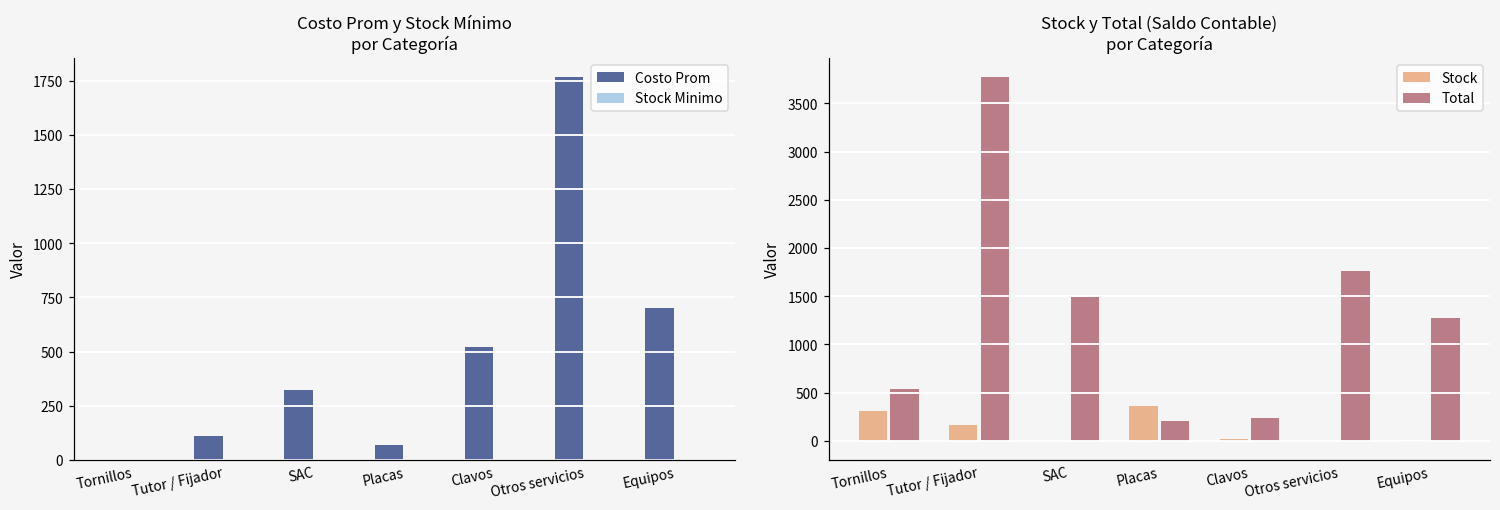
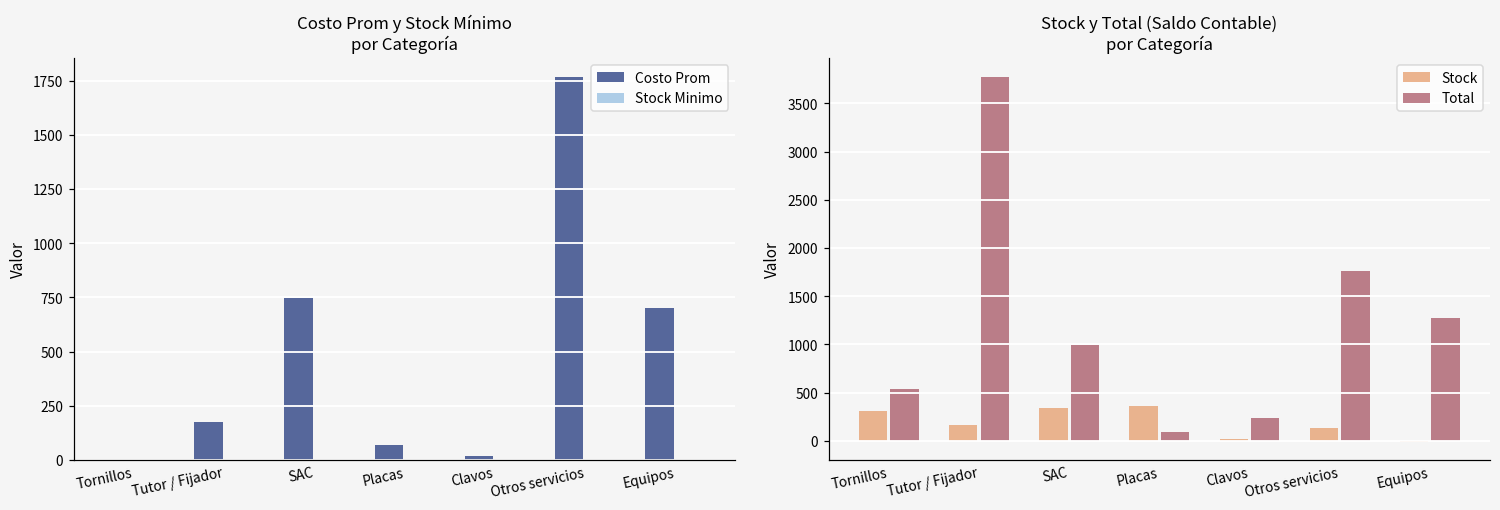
Costo Prom y Stock Mínimo por Categoría, Costo Prom, Tutor / Fijador: 110 -> 170
Costo Prom y Stock Mínimo por Categoría, Costo Prom, SAC: 320 -> 750
Costo Prom y Stock Mínimo por Categoría, Costo Prom, Clavos: 520 -> 20
Stock y Total (Saldo Contable) por Categoría, Stock, SAC: 0 -> 300
Stock y Total (Saldo Contable) por Categoría, Total, SAC: 1500 -> 1000
Stock y Total (Saldo Contable) por Categoría, Total, Placas: 200 -> 100
Stock y Total (Saldo Contable) por Categoría, Stock, Otros servicios: 0 -> 100
